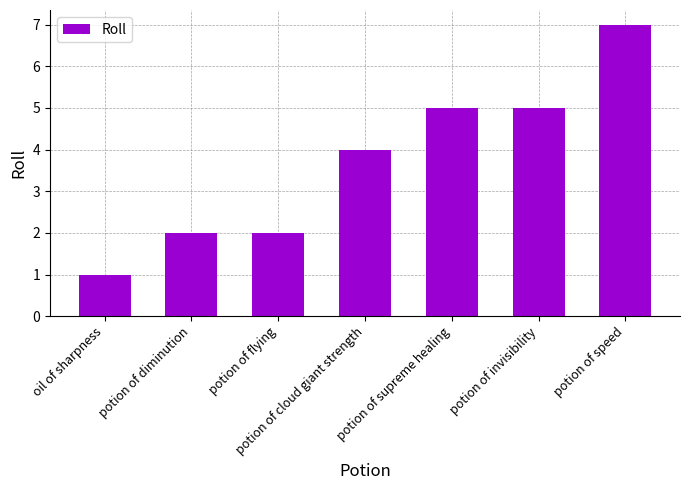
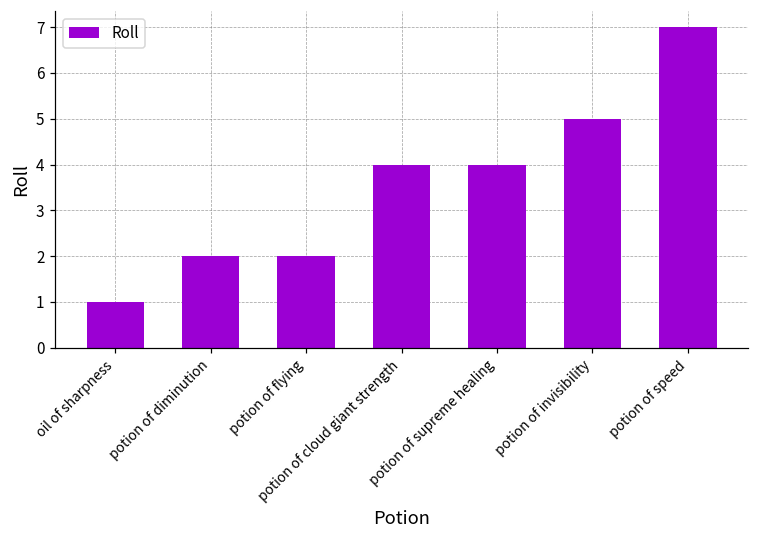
potion of supreme healing: 5 -> 4
